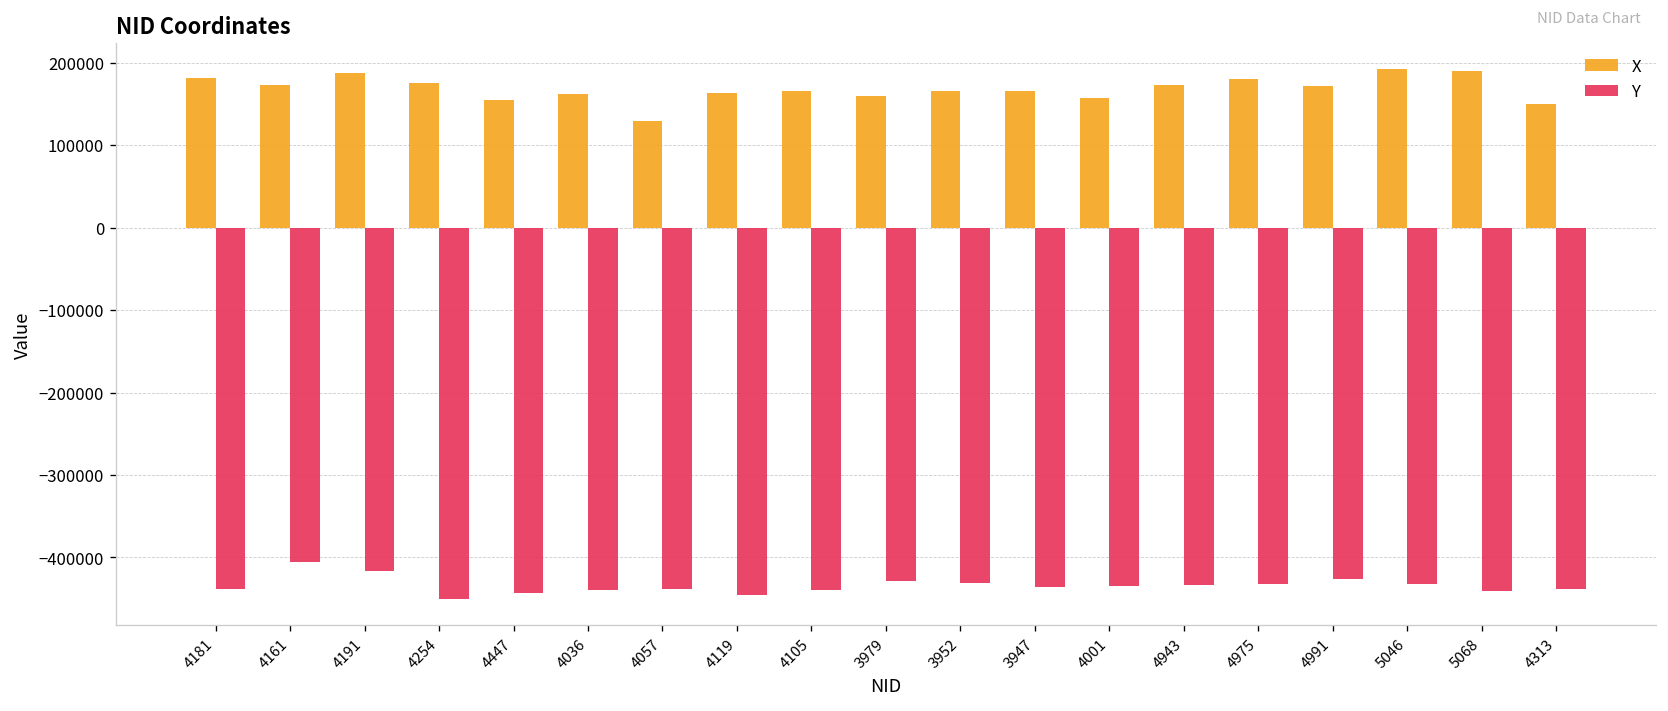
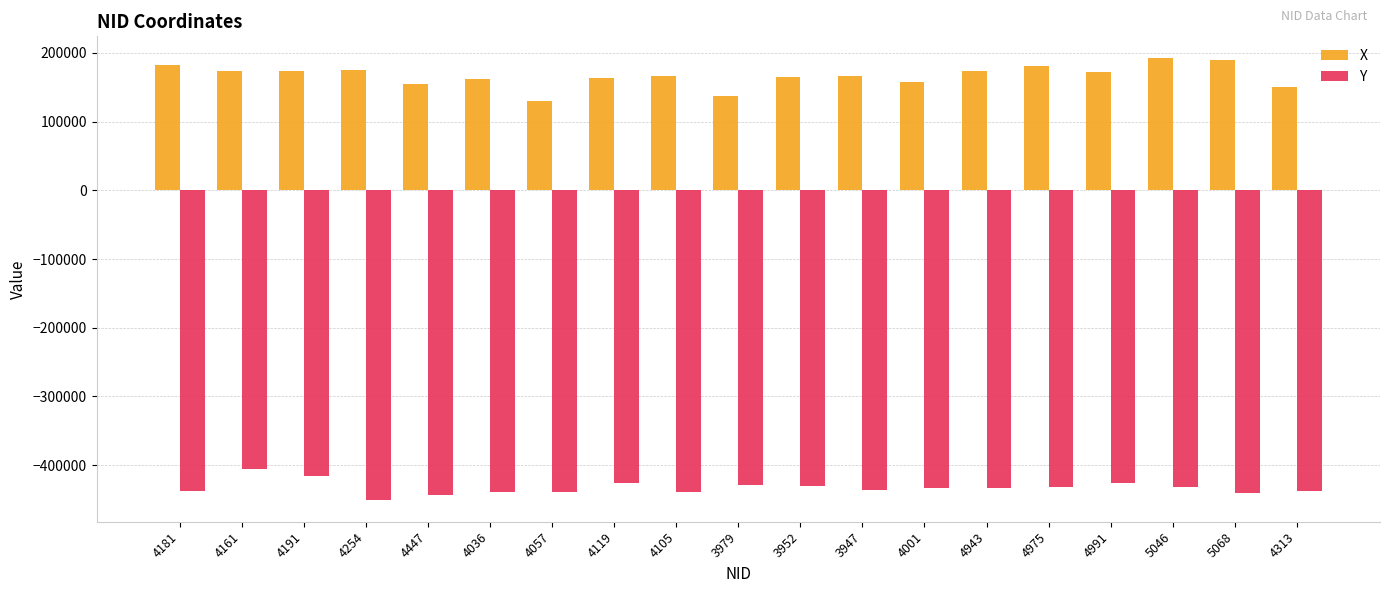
X, 4191: 190000 -> 170000
Y, 4119: -450000 -> -430000
X, 3979: 160000 -> 140000
